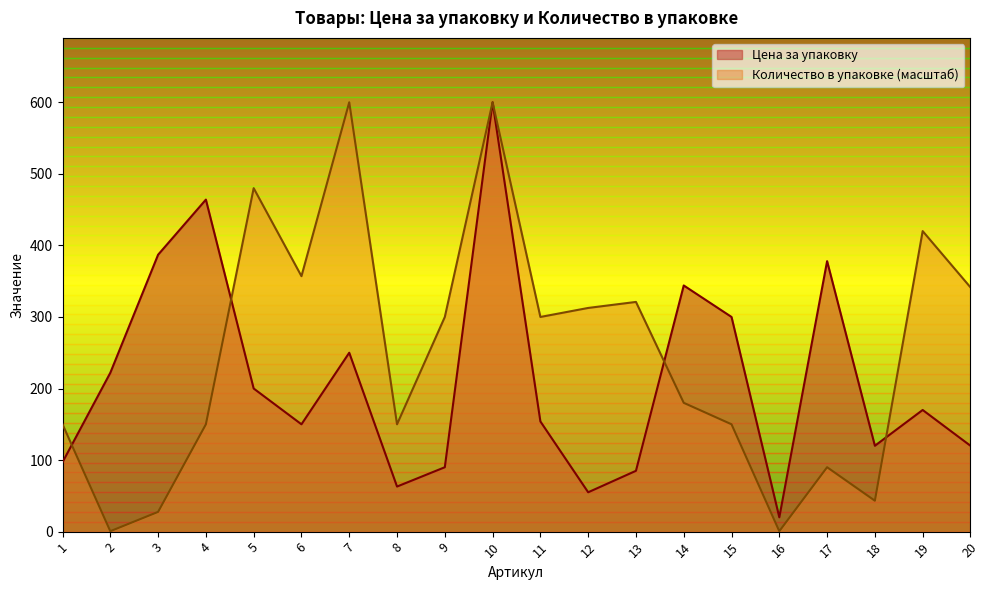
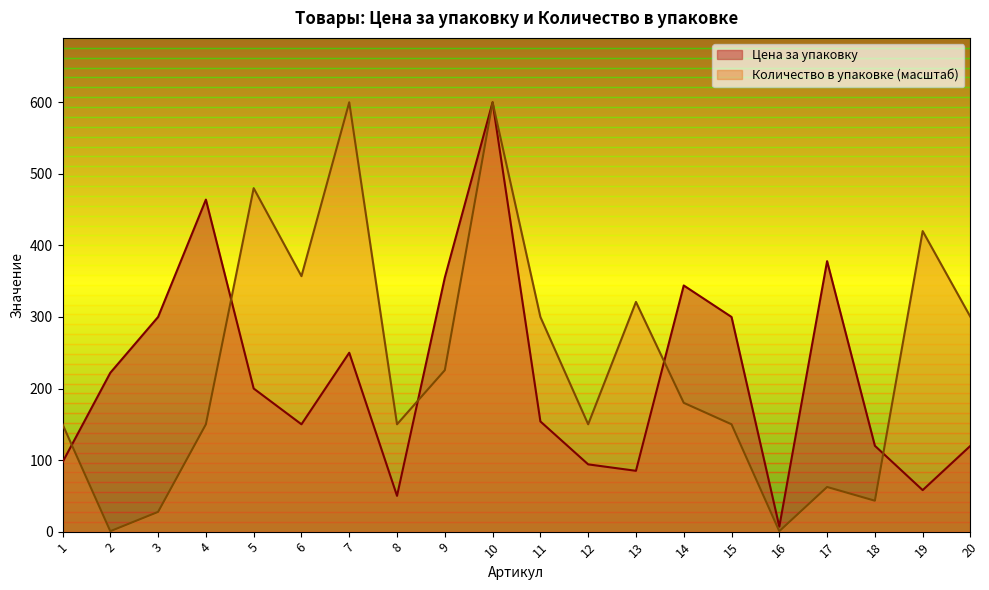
Цена за упаковку, 3: 390 -> 300
Цена за упаковку, 8: 60 -> 50
Цена за упаковку, 9: 90 -> 360
Количество в упаковке (масштаб), 9: 300 -> 230
Цена за упаковку, 12: 60 -> 90
Количество в упаковке (масштаб), 12: 310 -> 150
Цена за упаковку, 16: 20 -> 10
Количество в упаковке (масштаб), 17: 90 -> 60
Цена за упаковку, 19: 170 -> 60
Количество в упаковке (масштаб), 20: 340 -> 300
